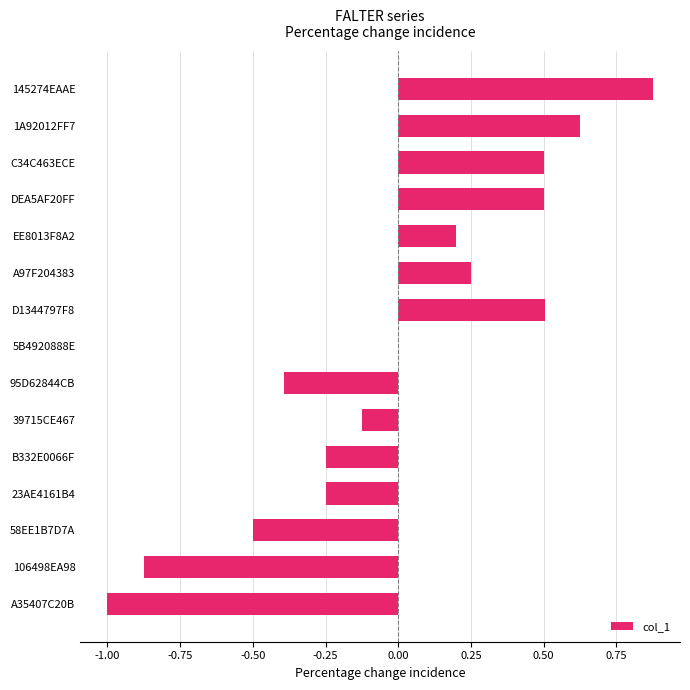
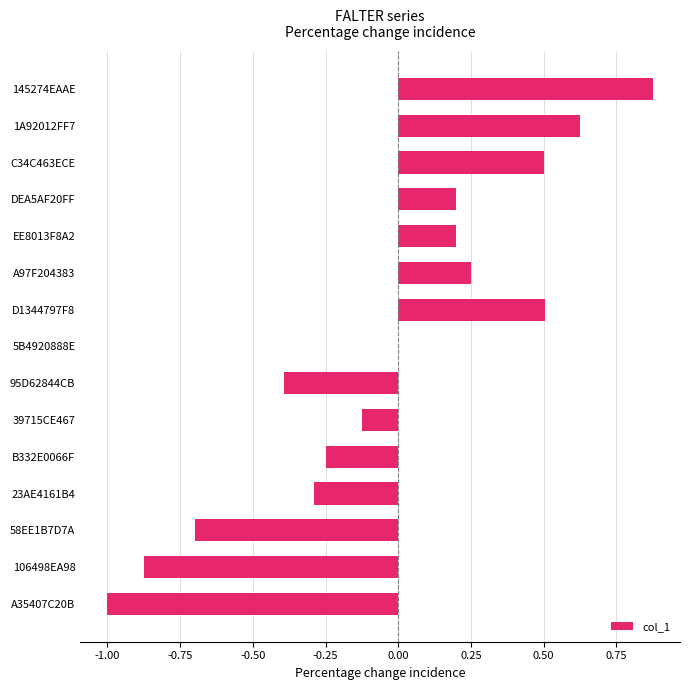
DEA5AF20FF: 0.5 -> 0.2
23AE4161B4: -0.25 -> -0.29
58EE1B7D7A: -0.5 -> -0.7
